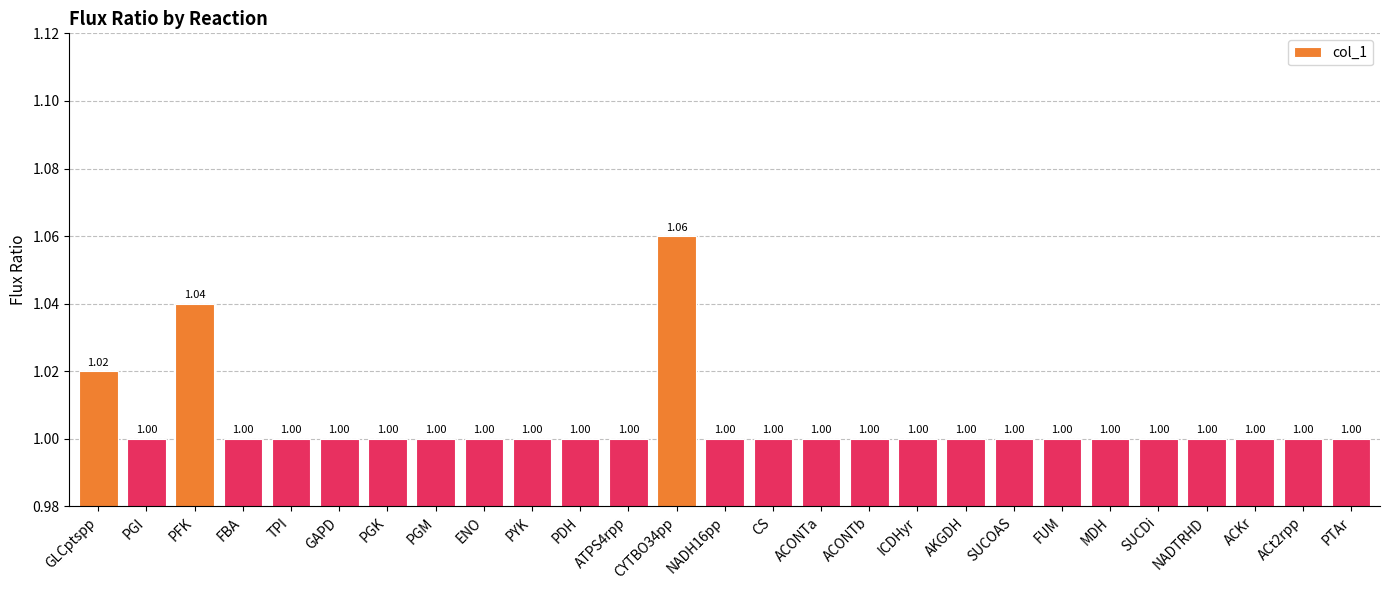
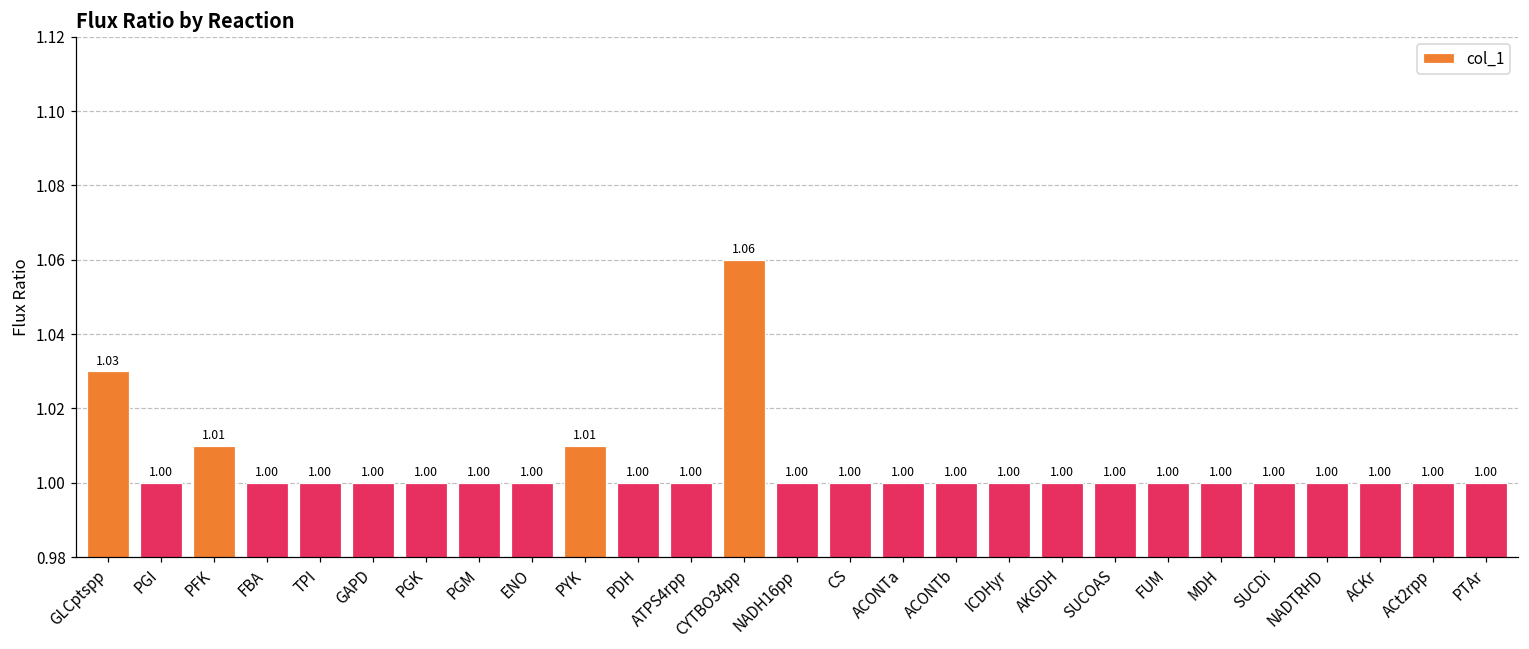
GLCptspp: 1.02 -> 1.03
PFK: 1.04 -> 1.01
PYK: 1.00 -> 1.01
